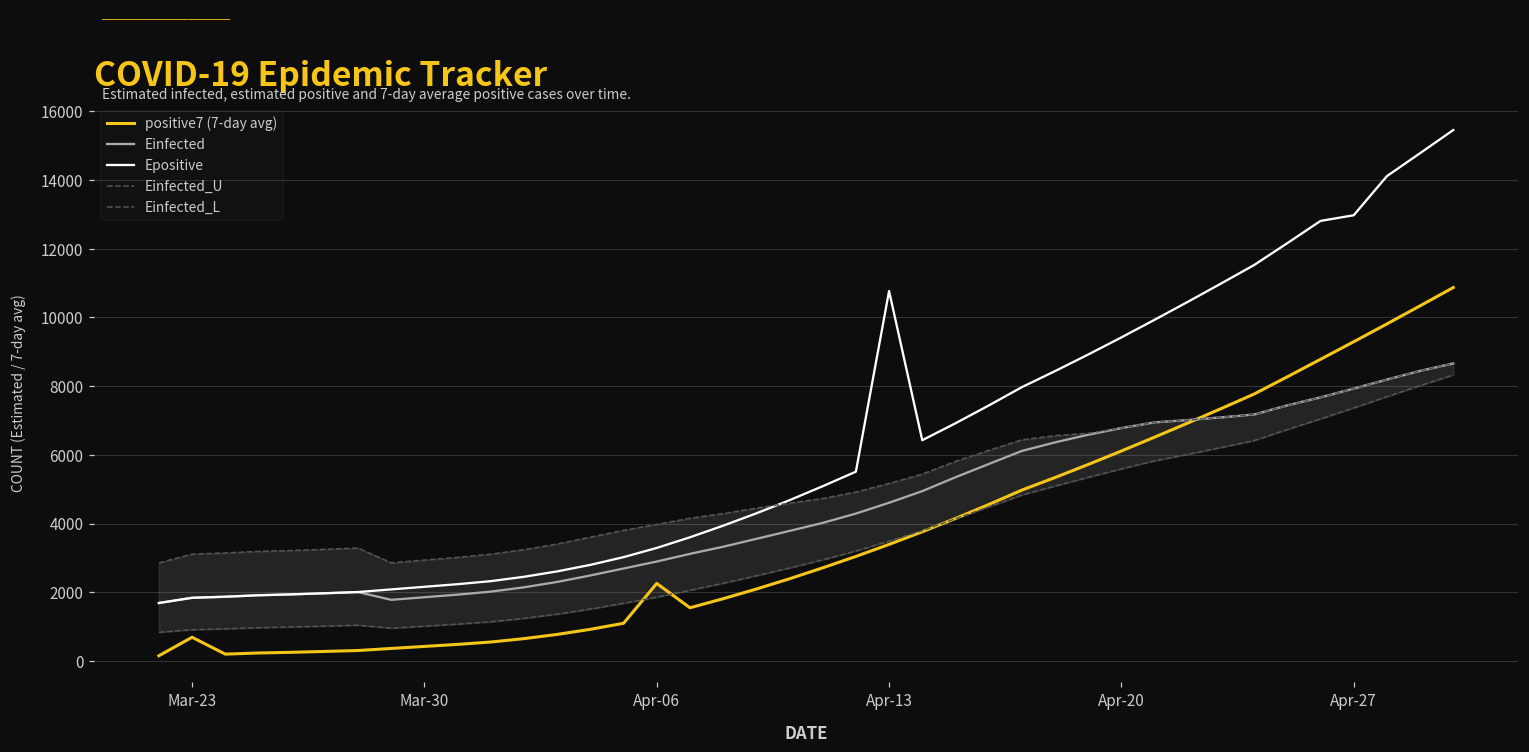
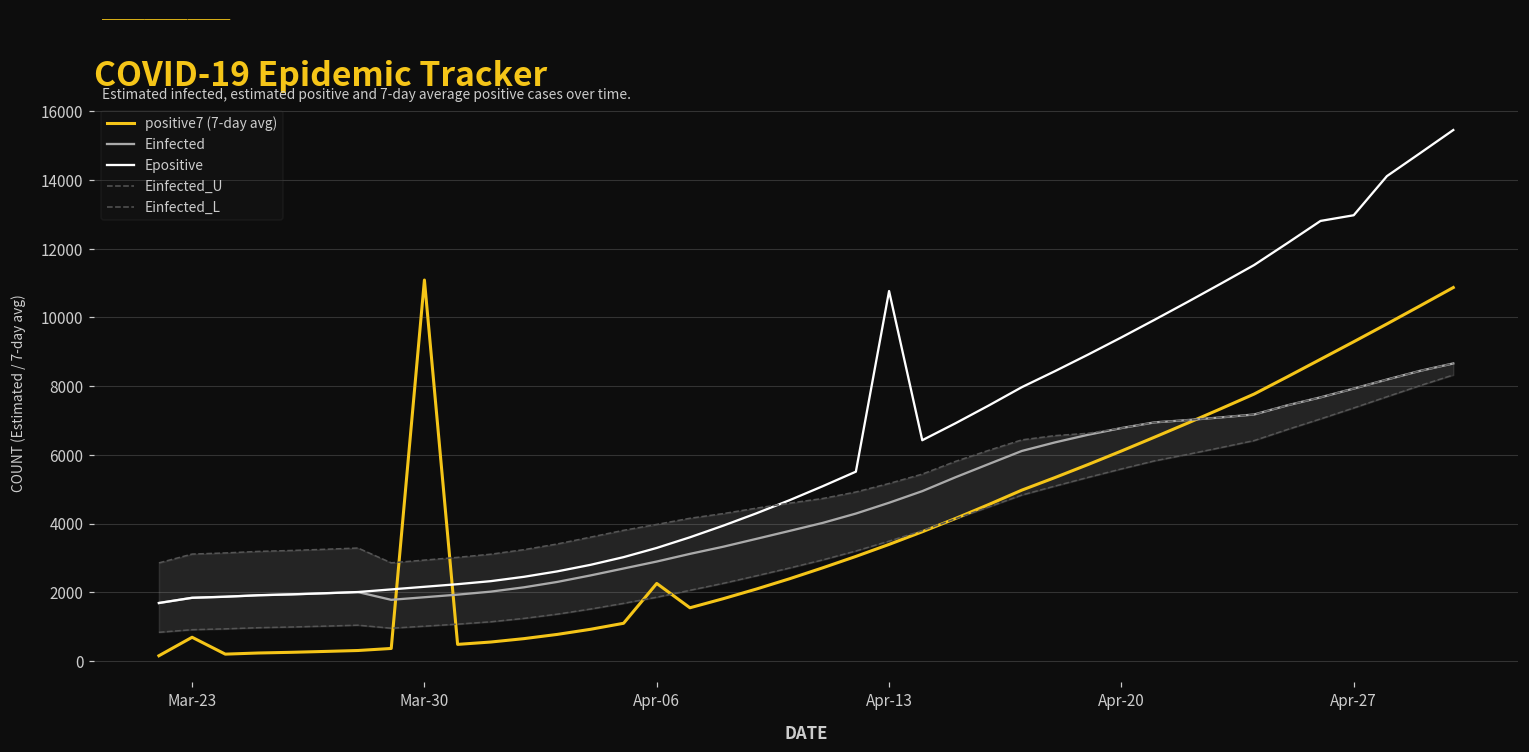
positive7 (7-day avg), Mar-30: 400 -> 11100
